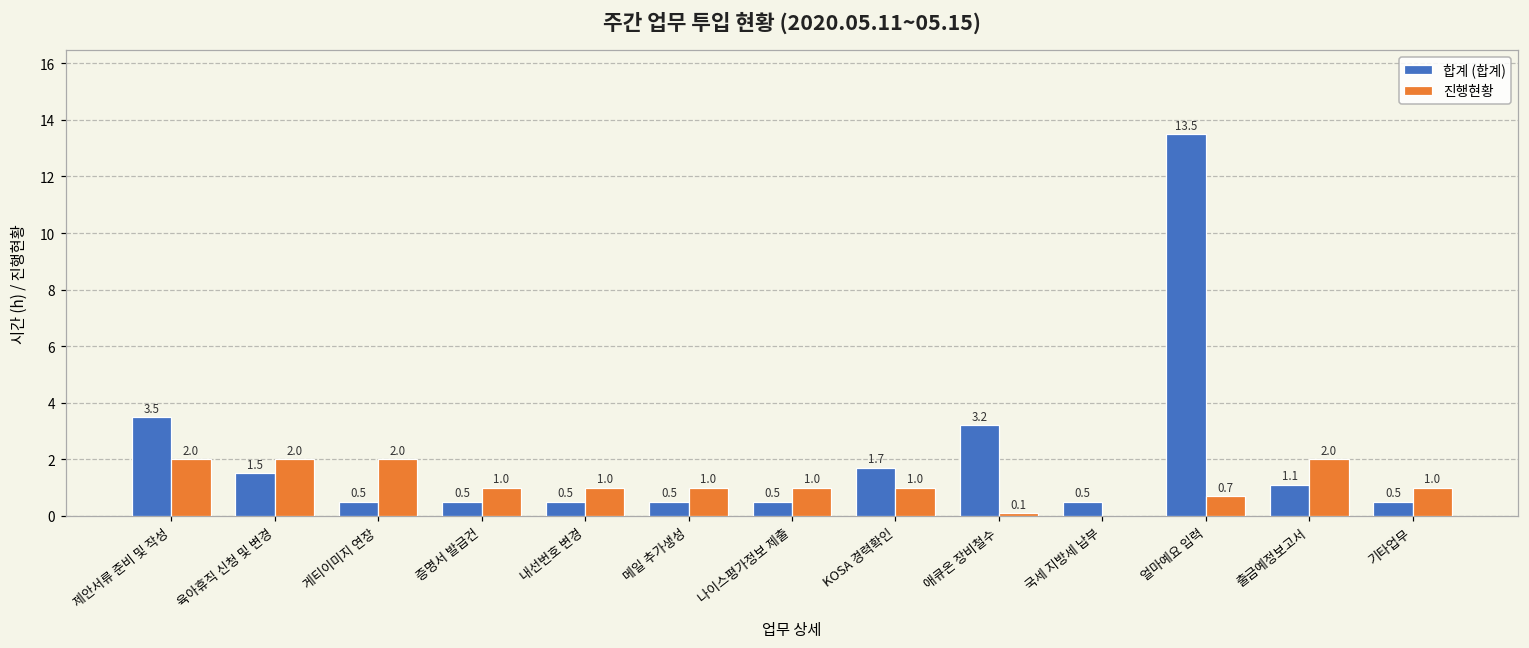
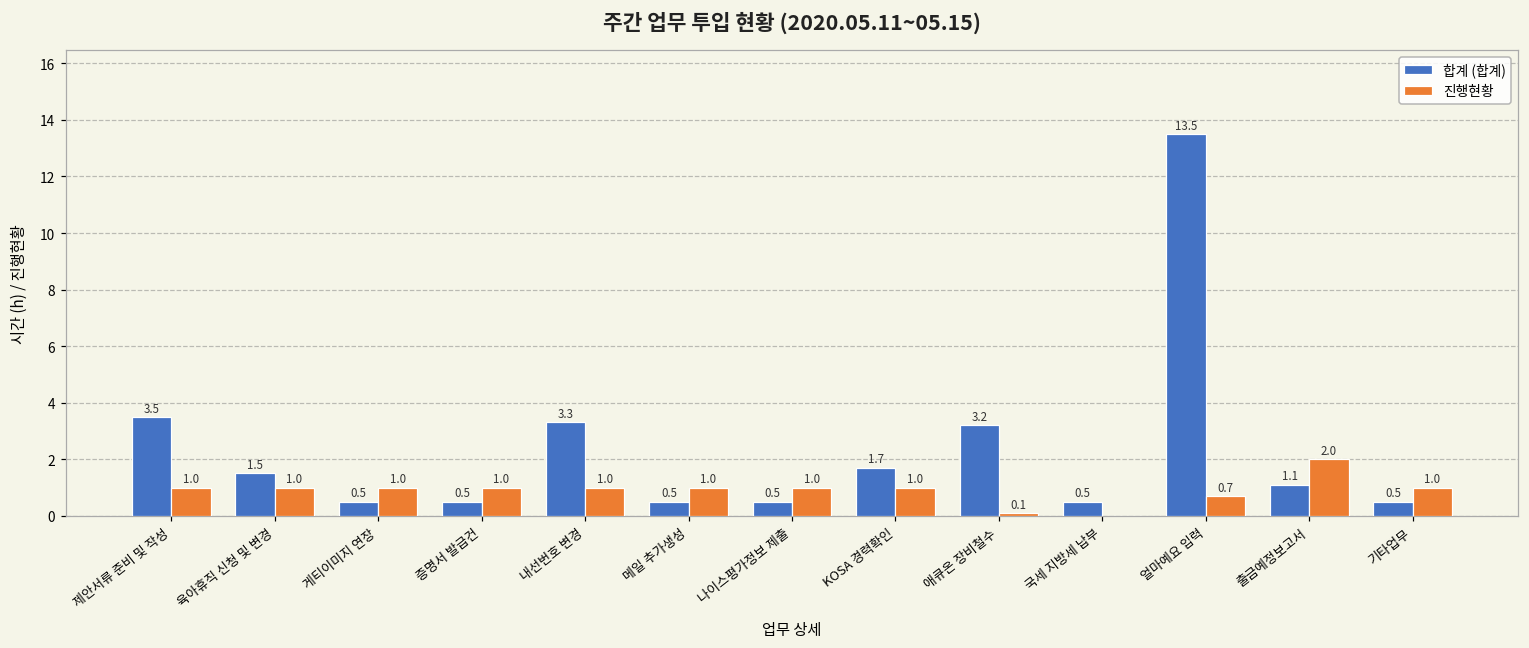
진행현황, 제안서류 준비 및 작성: 2.0 -> 1.0
진행현황, 육아휴직 신청 및 변경: 2.0 -> 1.0
진행현황, 게티이미지 연장: 2.0 -> 1.0
합계 (합계), 내선번호 변경: 0.5 -> 3.3
